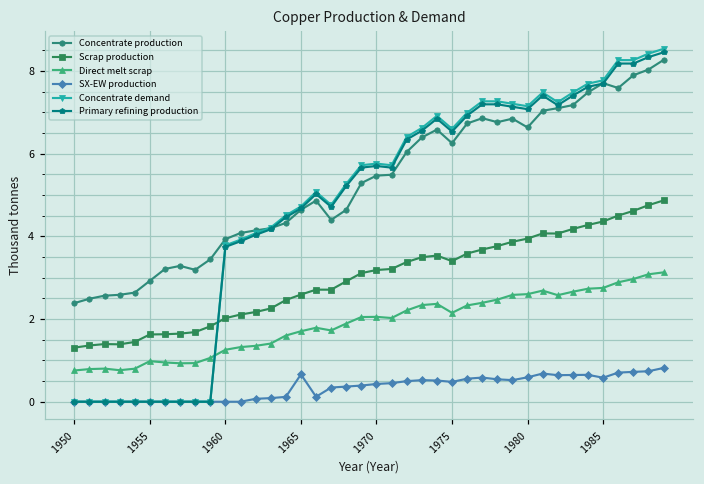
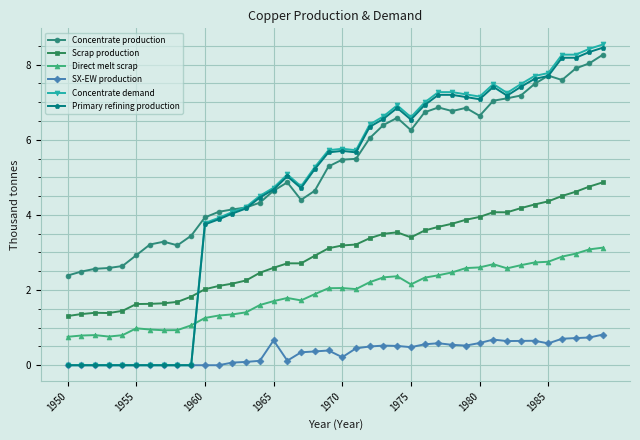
SX-EW production, 1970: 0.4 -> 0.2
